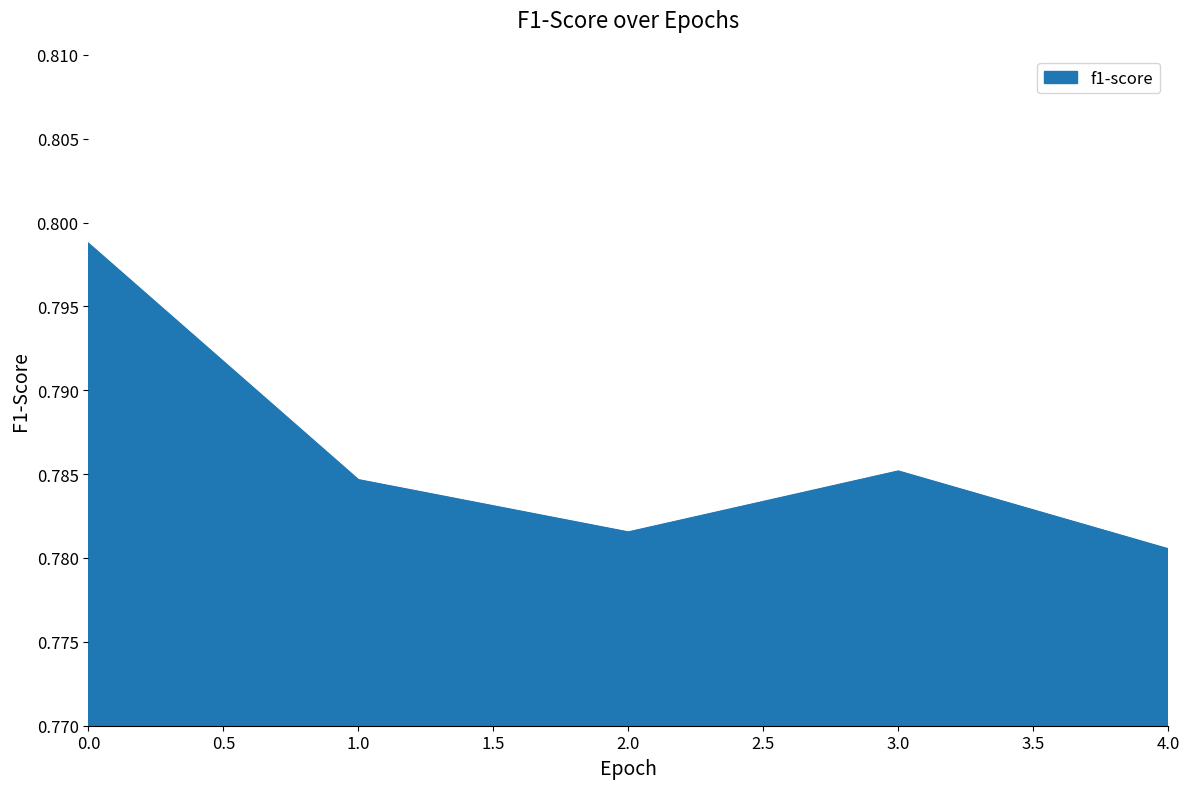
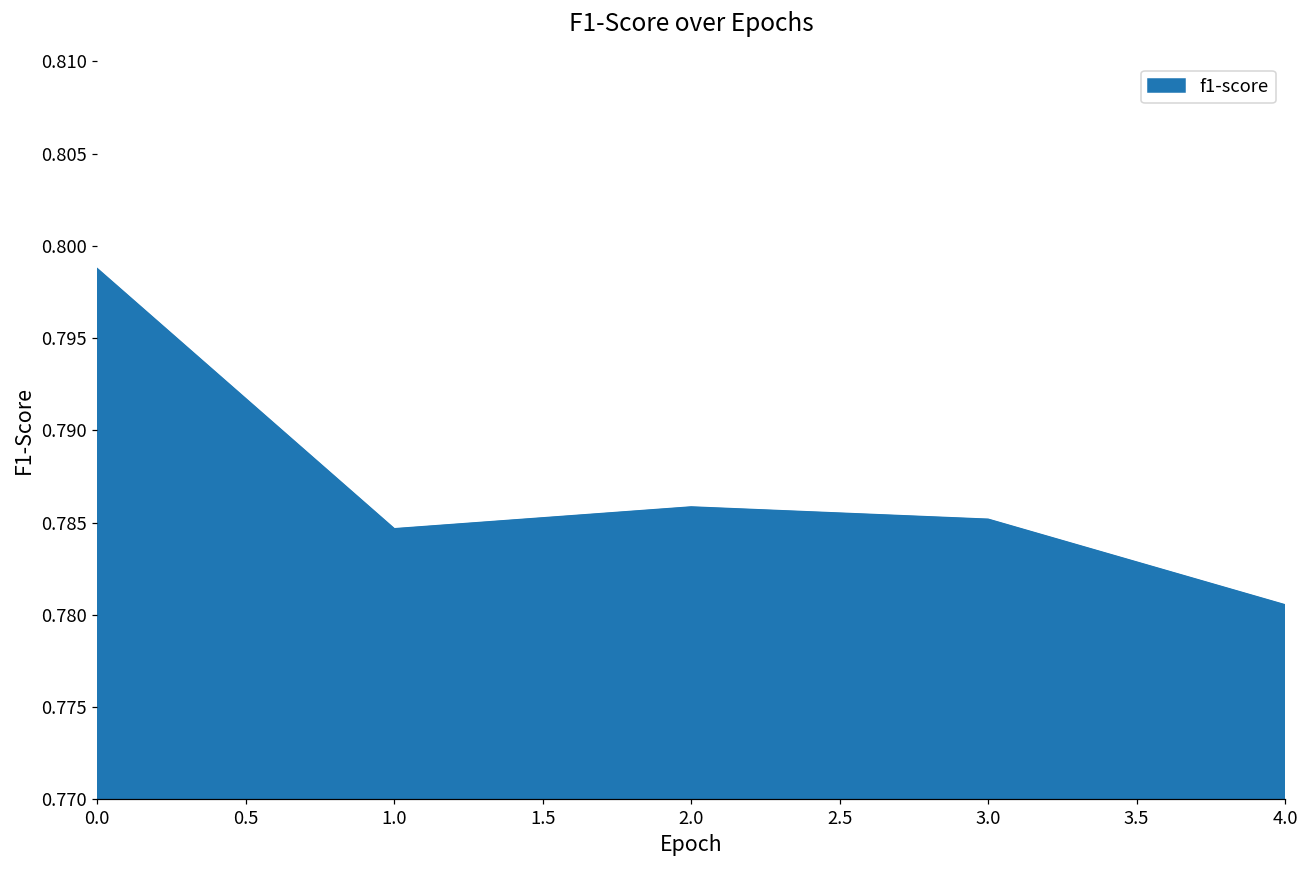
2.0: 0.7815 -> 0.7858
